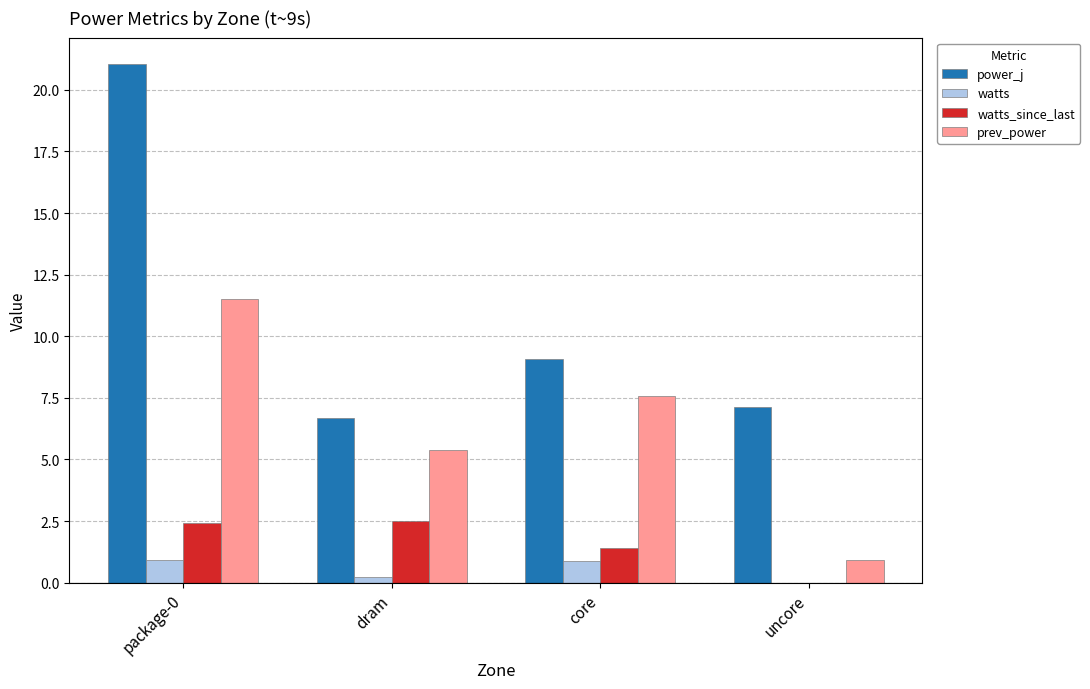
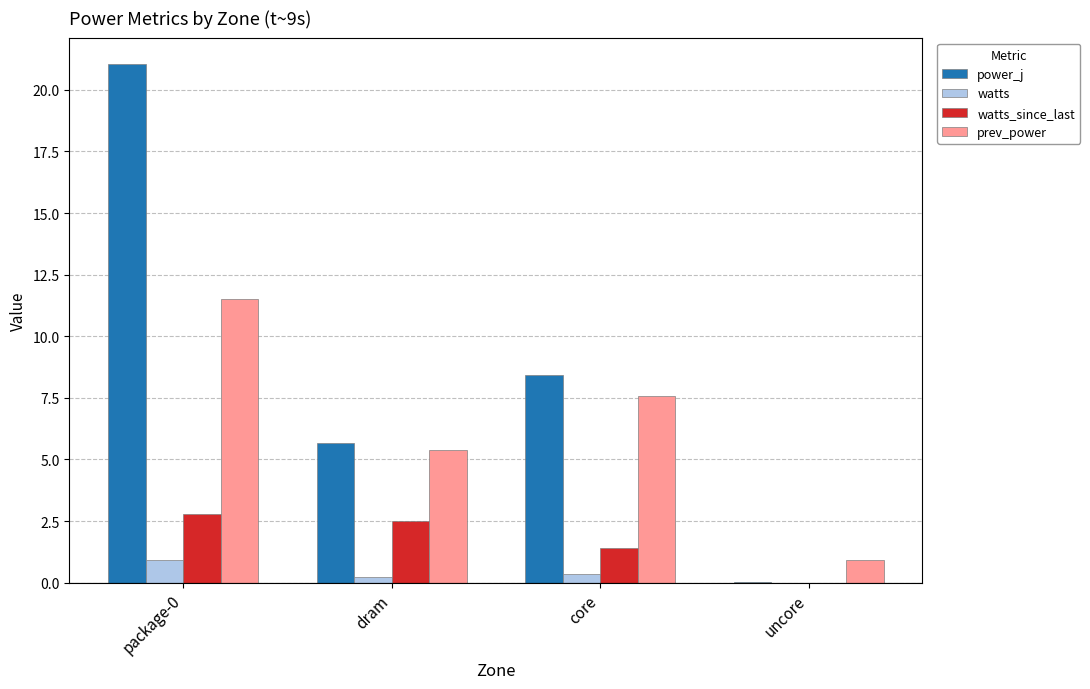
watts_since_last, package-0: 2.4 -> 2.8
power_j, dram: 6.7 -> 5.7
power_j, core: 9.1 -> 8.4
watts, core: 0.9 -> 0.4
power_j, uncore: 7.1 -> 0.0
